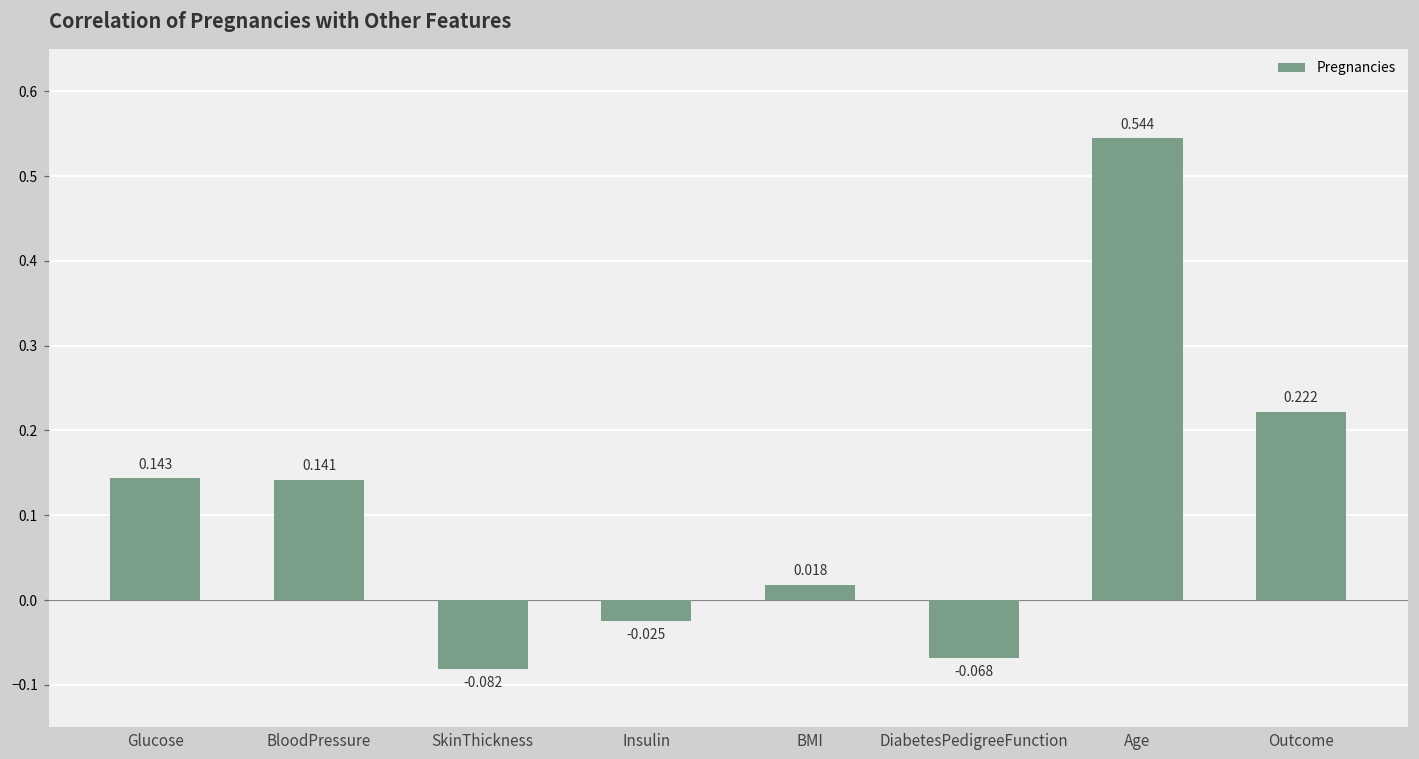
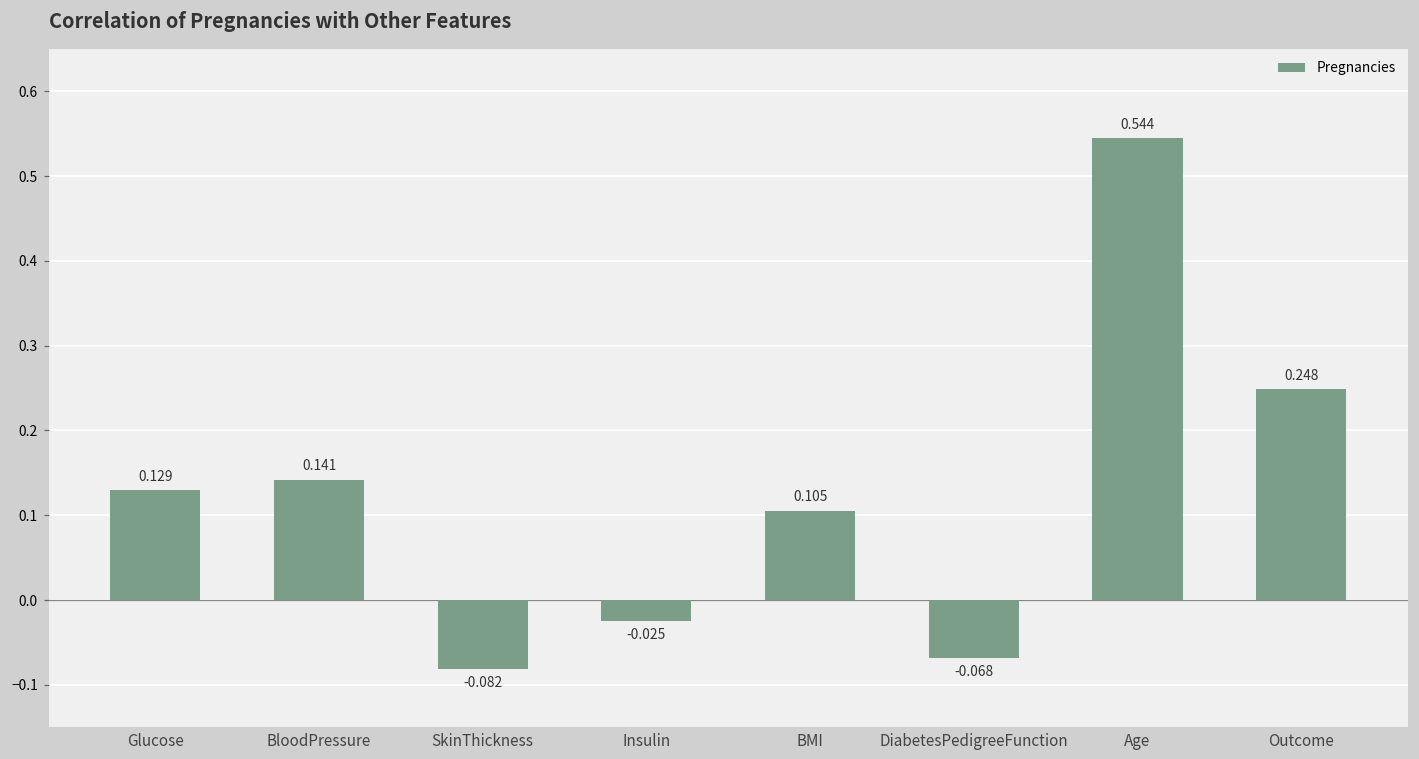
Glucose: 0.143 -> 0.129
BMI: 0.018 -> 0.105
Outcome: 0.222 -> 0.248
